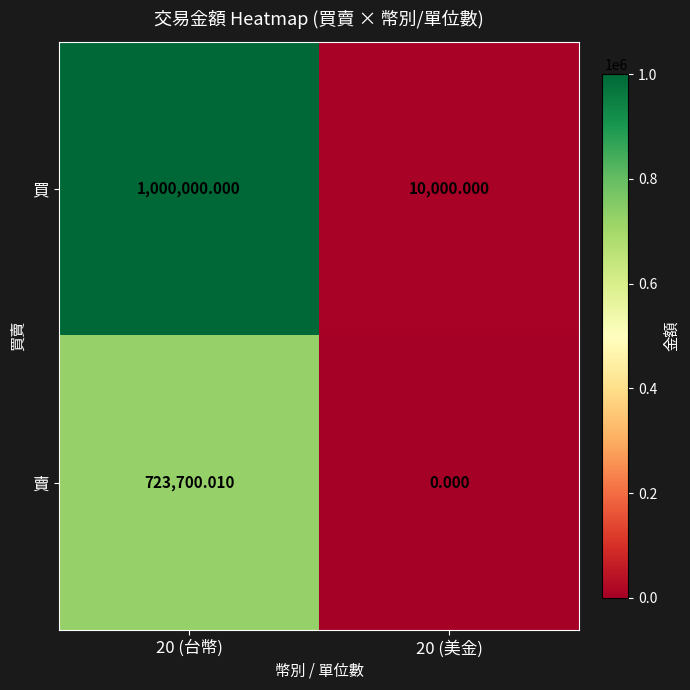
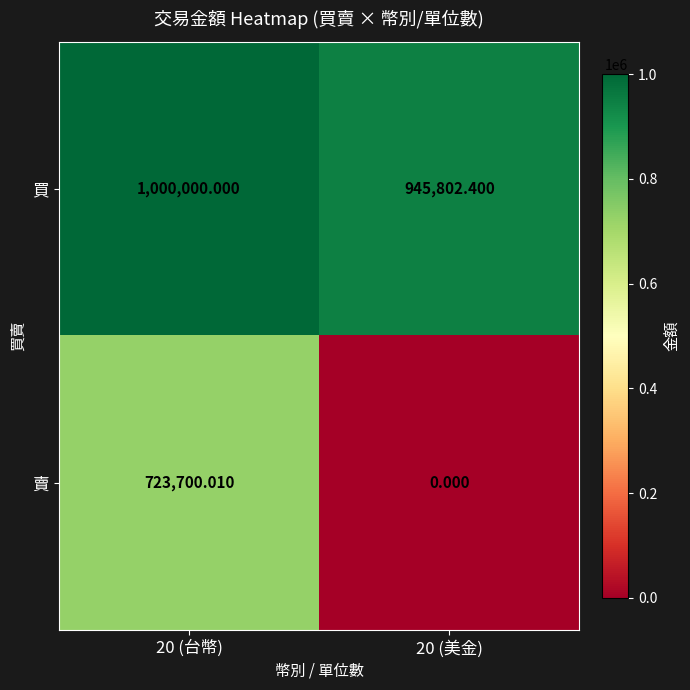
買, 20 (美金): 10,000.000 -> 945,802.400
